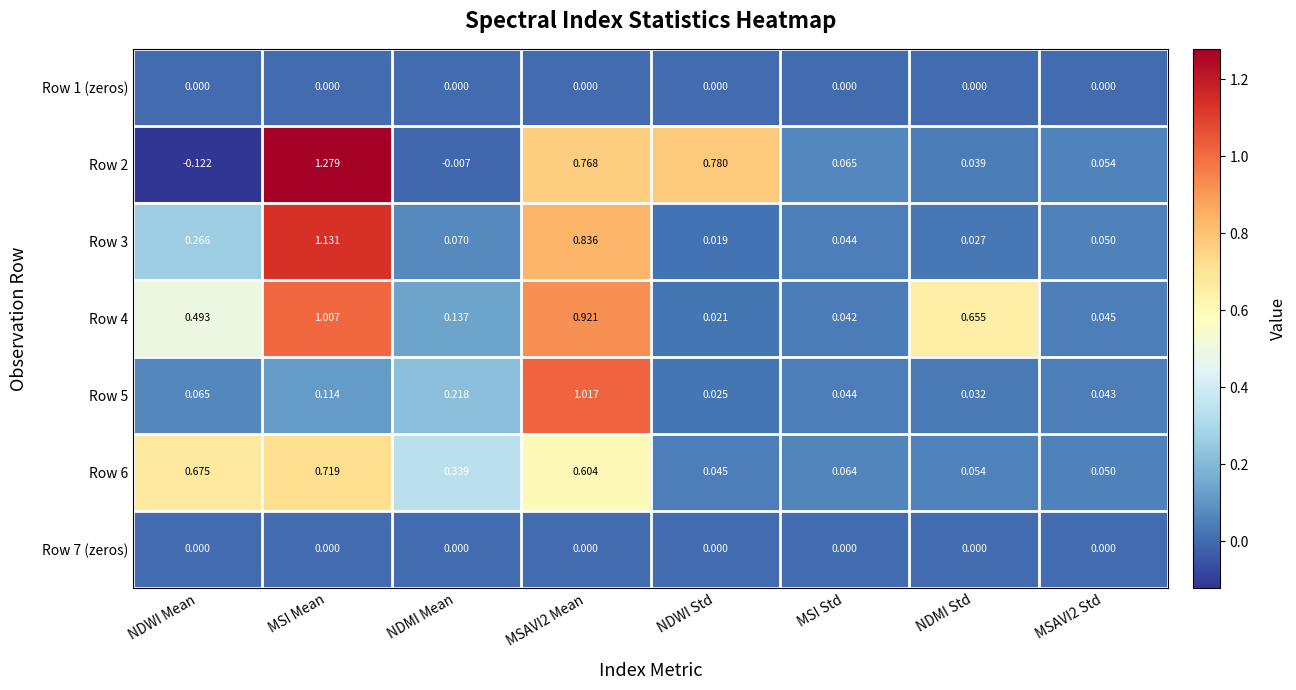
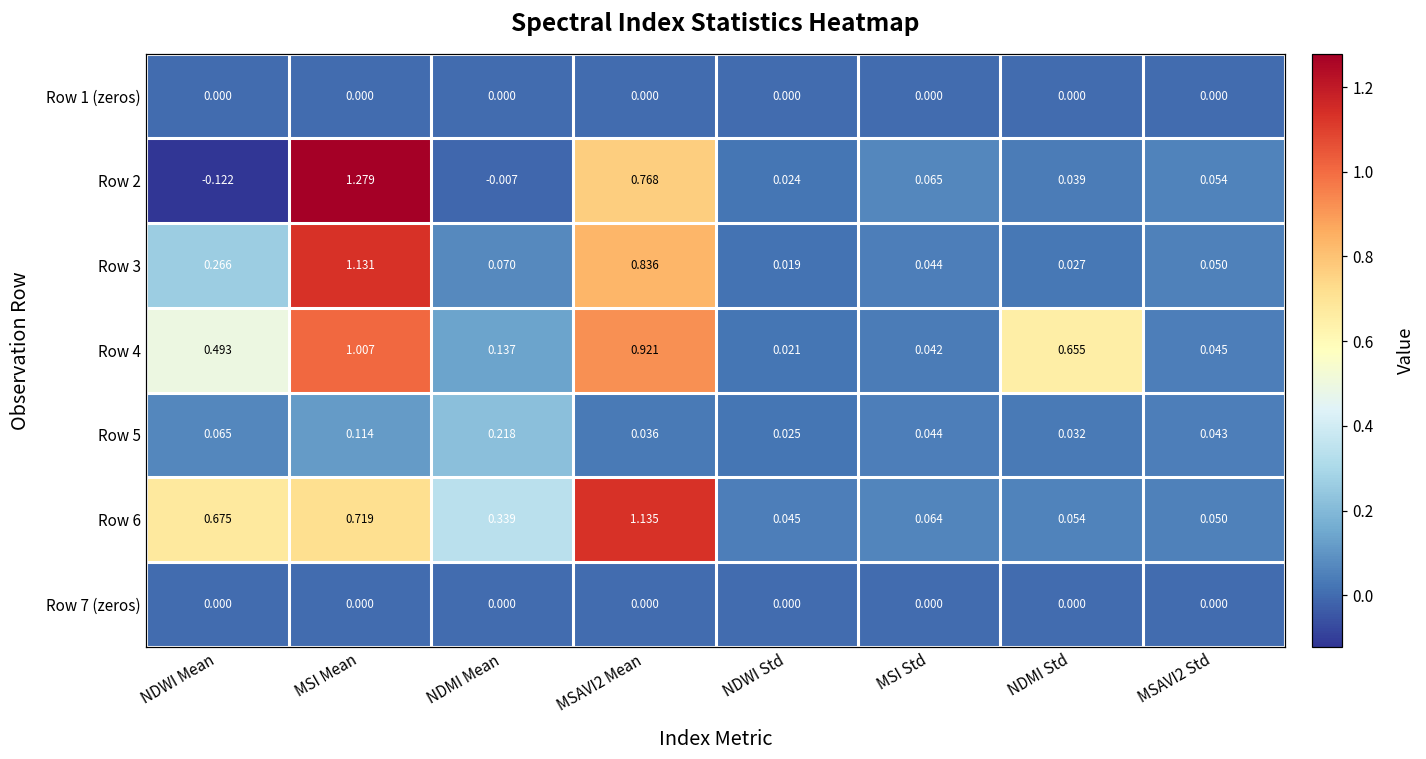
Row 2, NDWI Std: 0.780 -> 0.024
Row 5, MSAVI2 Mean: 1.017 -> 0.036
Row 6, MSAVI2 Mean: 0.604 -> 1.135
